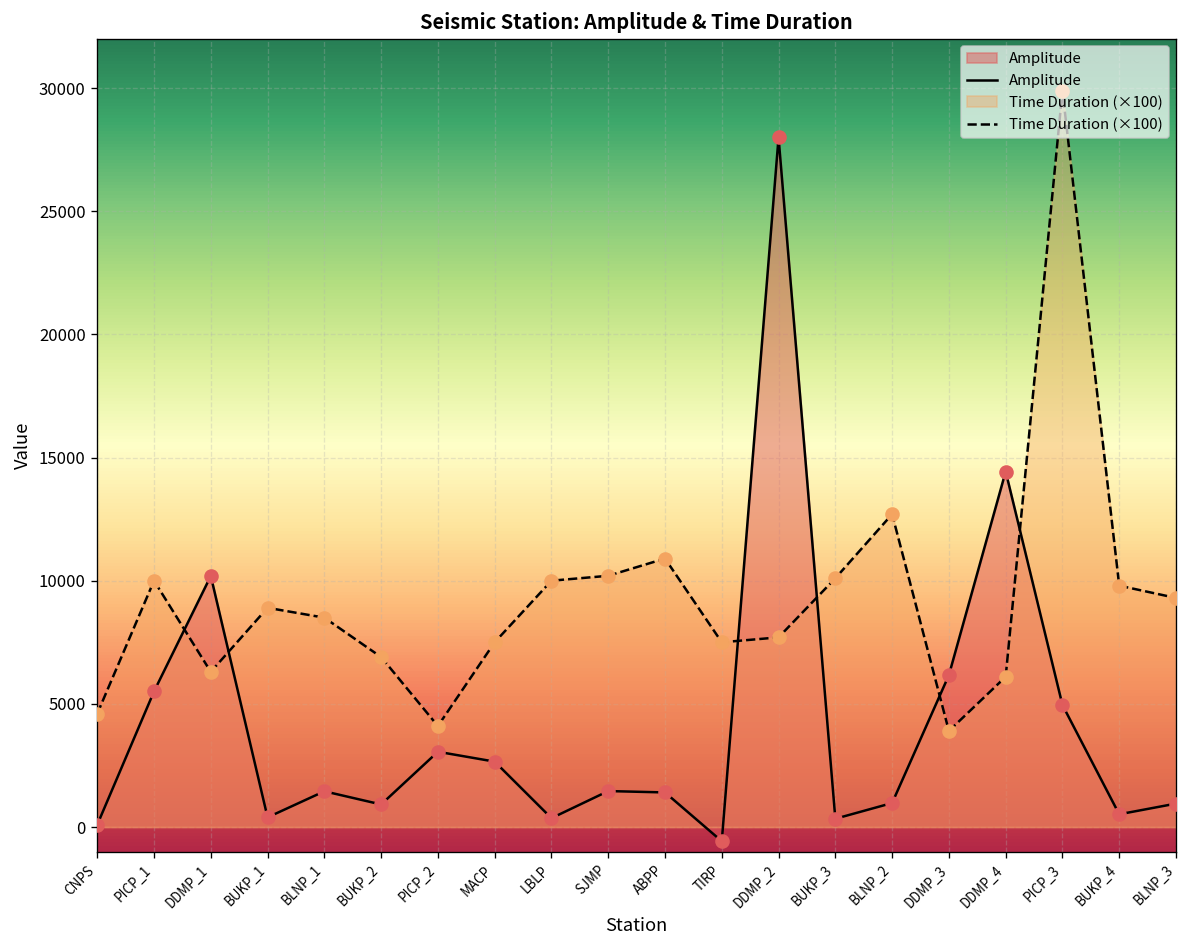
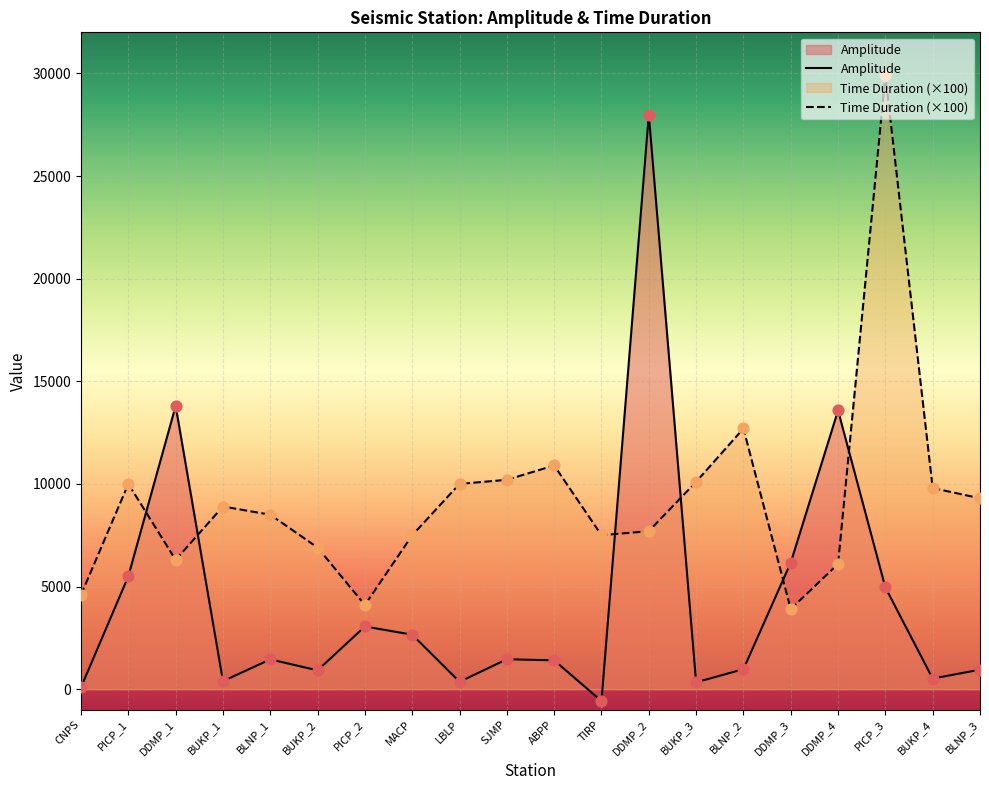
Amplitude, DDMP_1: 10200 -> 13800
Amplitude, DDMP_4: 14400 -> 13600
